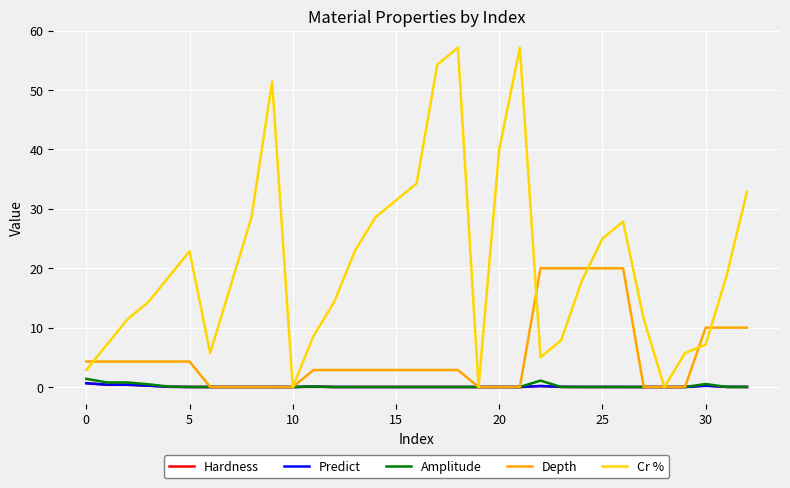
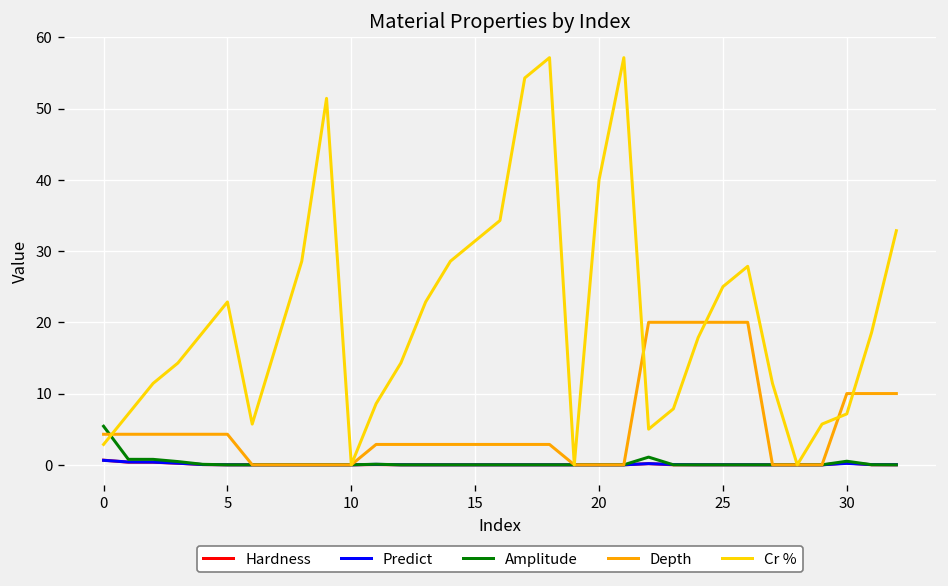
Amplitude, 0: 1 -> 5
